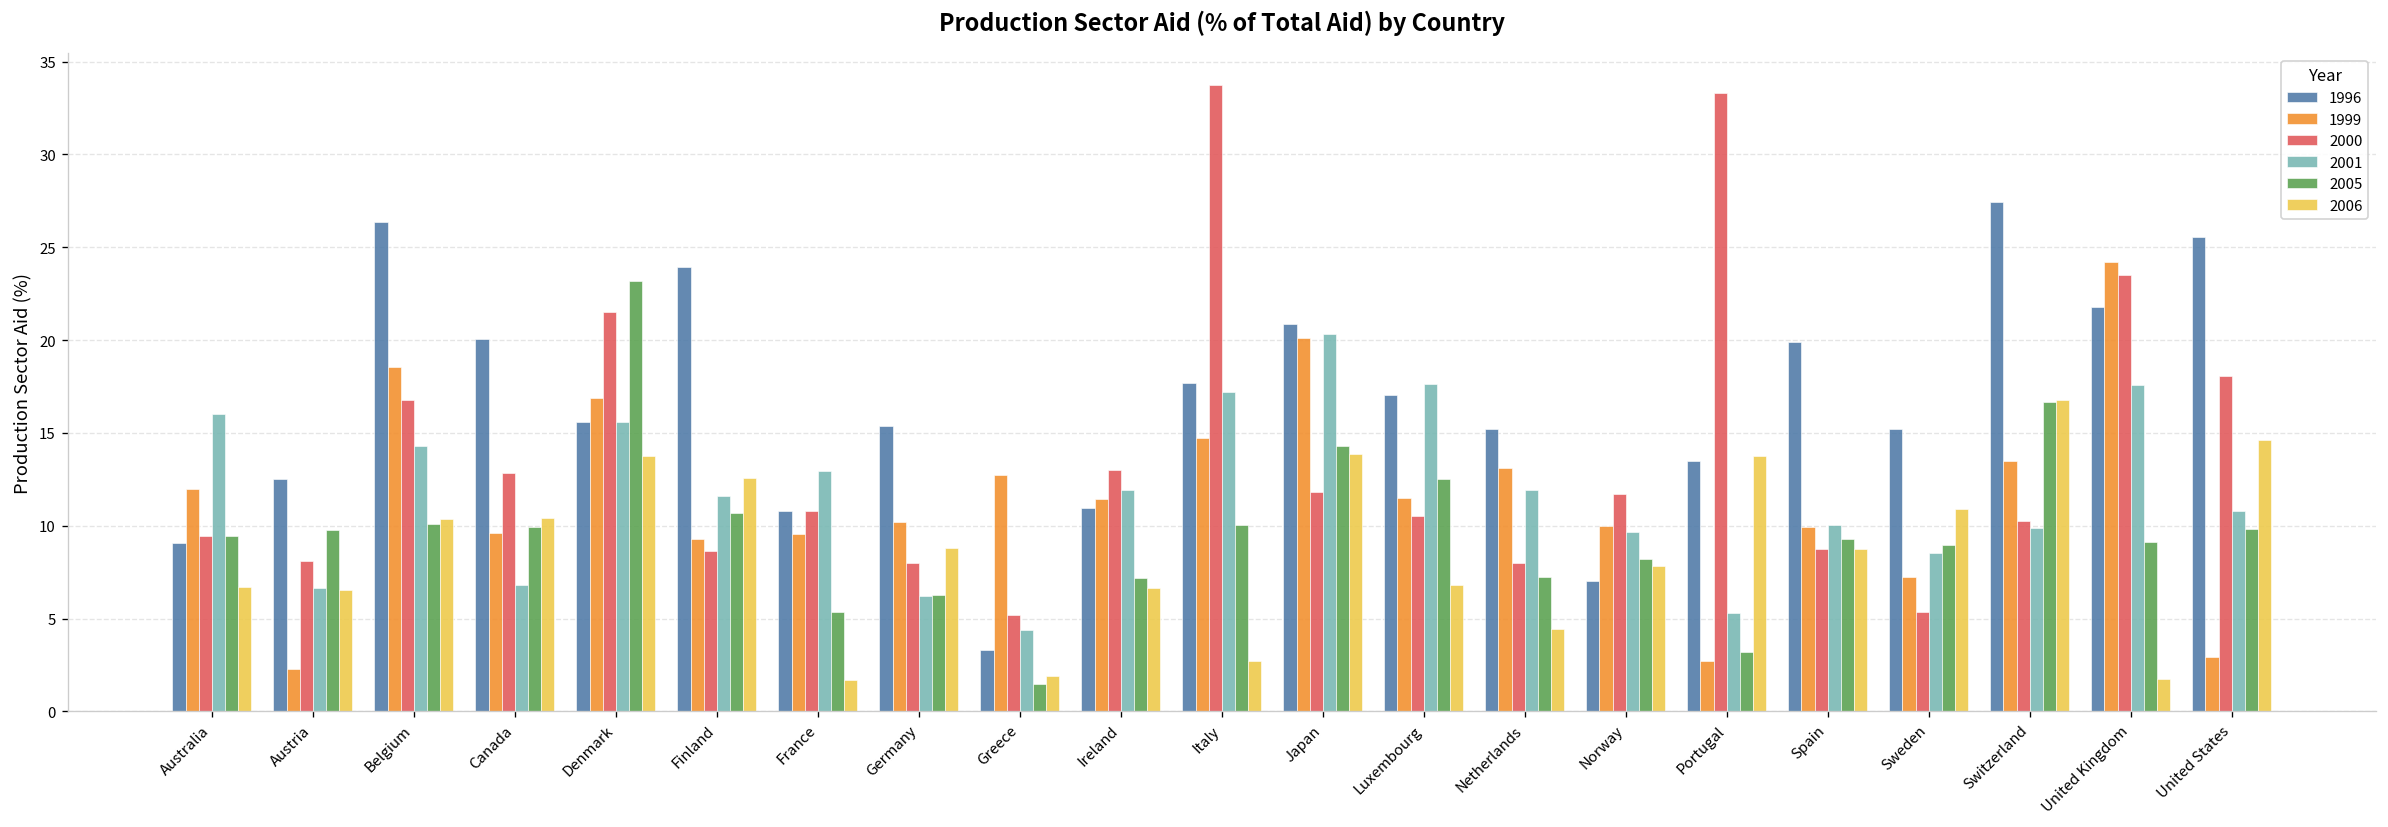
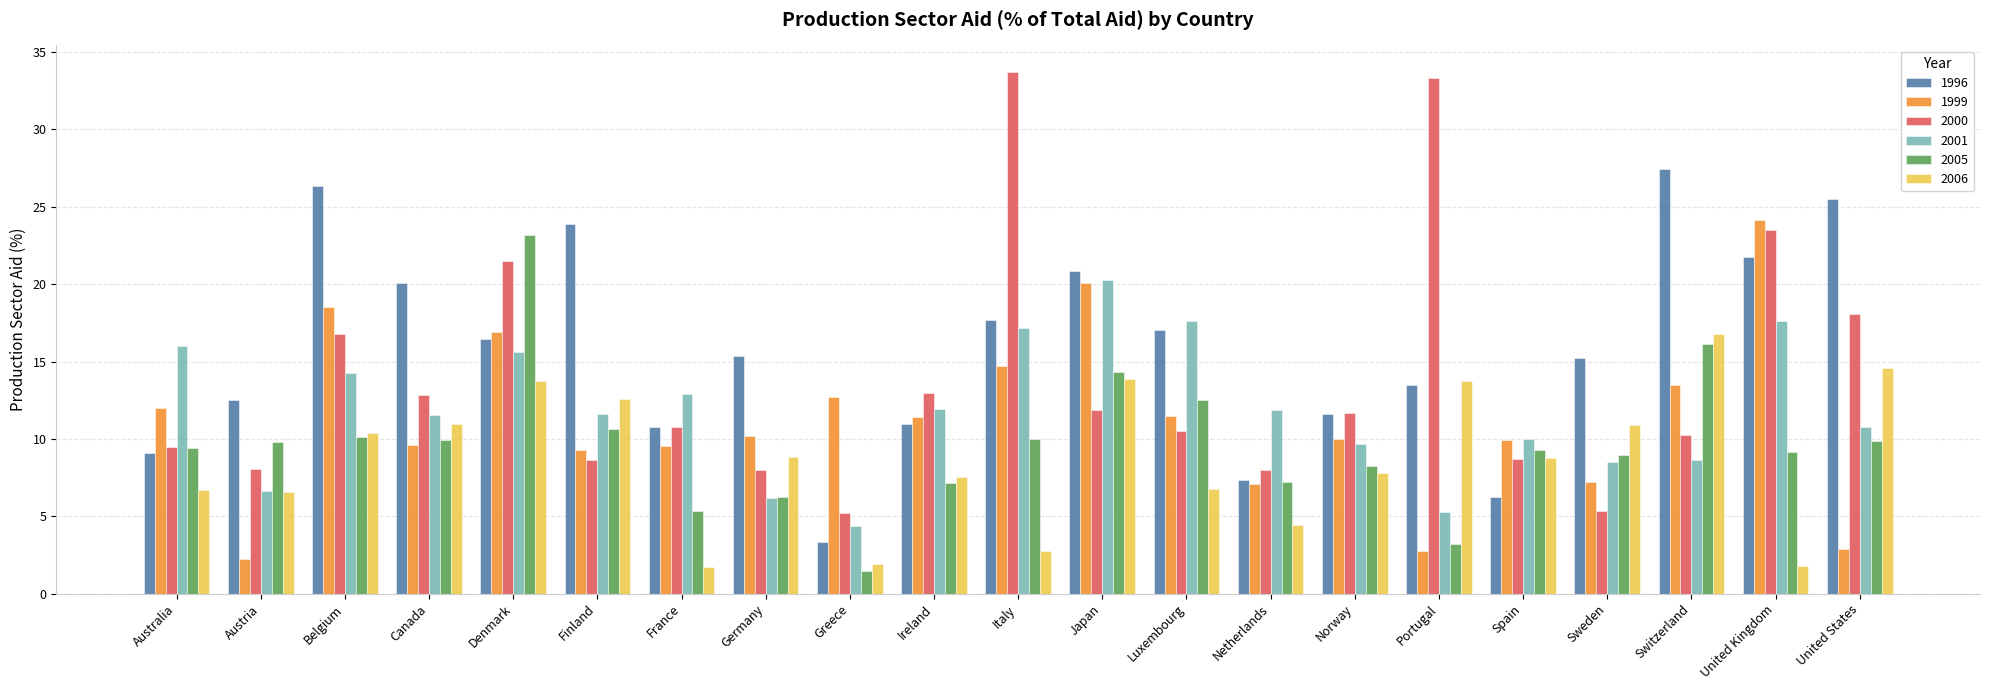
2001, Canada: 6.8 -> 11.5
2006, Canada: 10.4 -> 11.0
1996, Denmark: 15.6 -> 16.4
2006, Ireland: 6.7 -> 7.5
1996, Netherlands: 15.2 -> 7.4
1999, Netherlands: 13.1 -> 7.1
1996, Norway: 7.0 -> 11.6
1996, Spain: 19.9 -> 6.3
2001, Switzerland: 9.9 -> 8.6
2005, Switzerland: 16.7 -> 16.1
